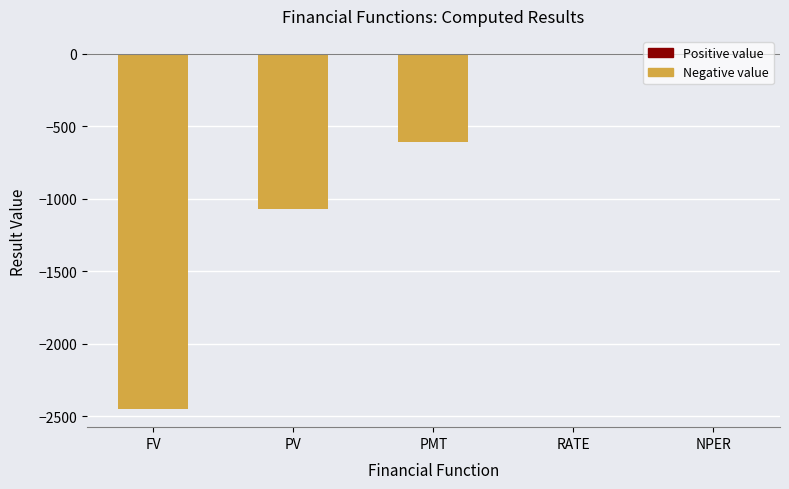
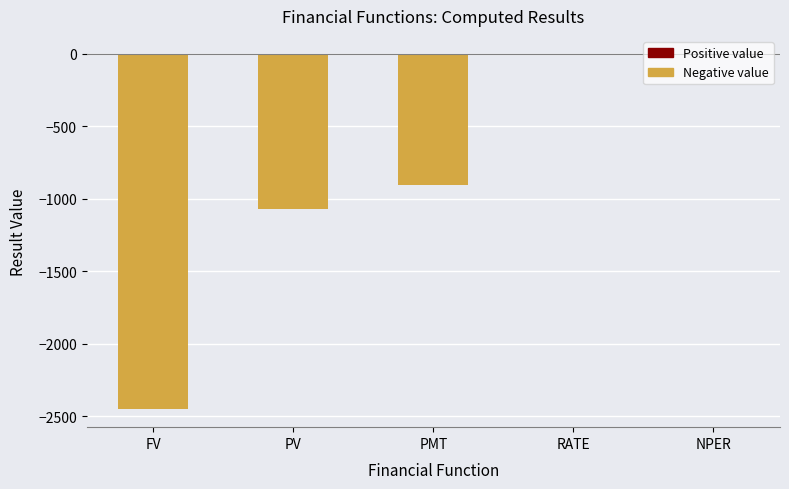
PMT: -610 -> -910
